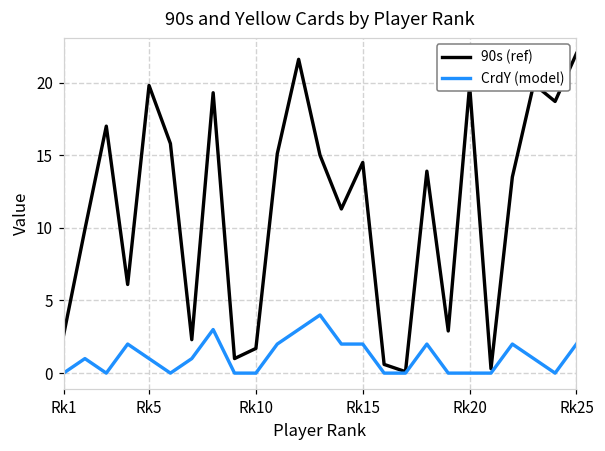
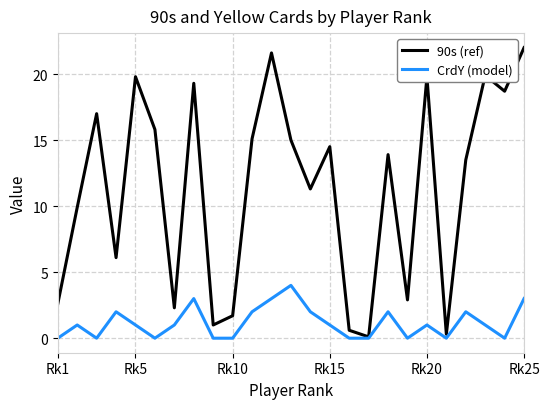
CrdY (model), Rk15: 2 -> 1
CrdY (model), Rk20: 0 -> 1
CrdY (model), Rk25: 2 -> 3
